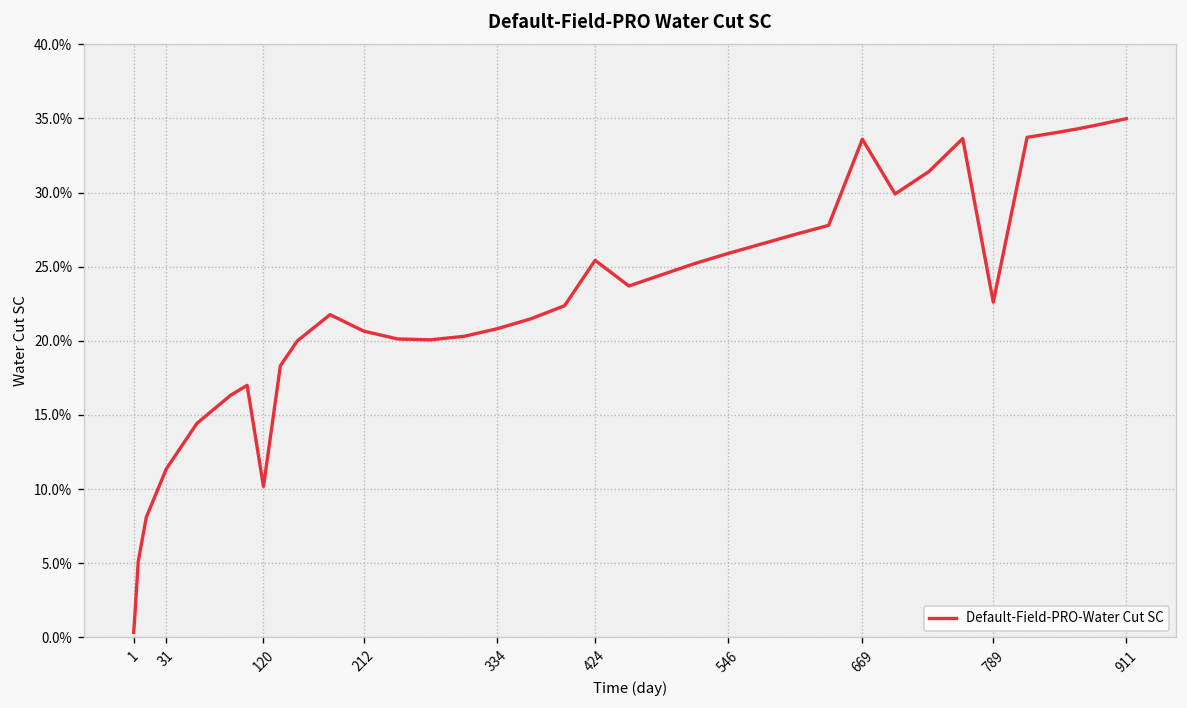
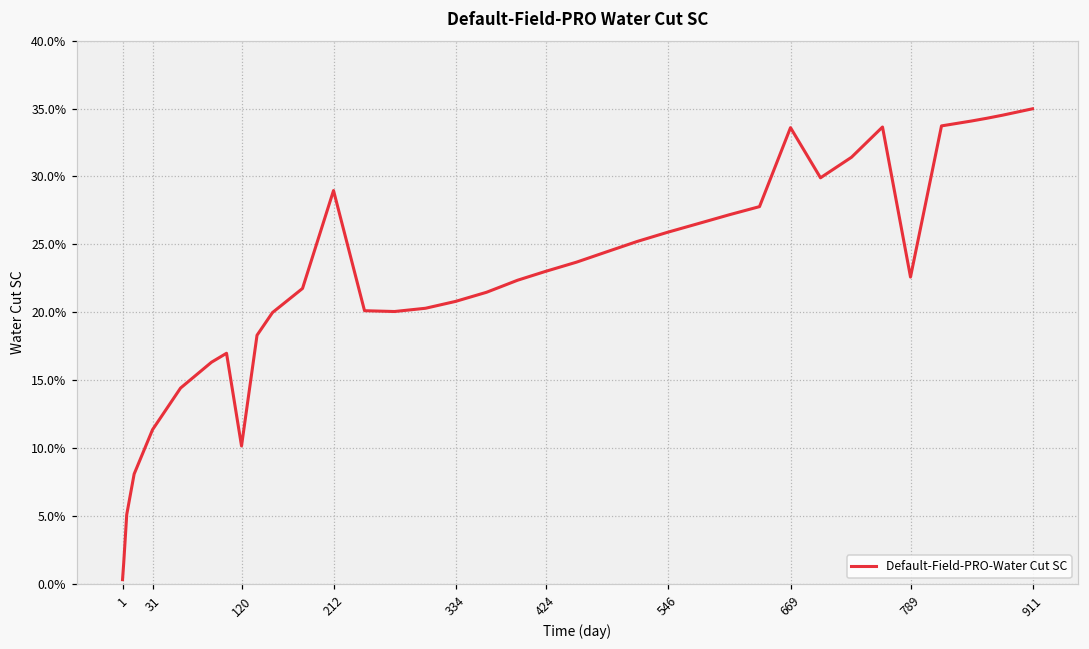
212: 20.7% -> 29.0%
424: 25.4% -> 23.0%
